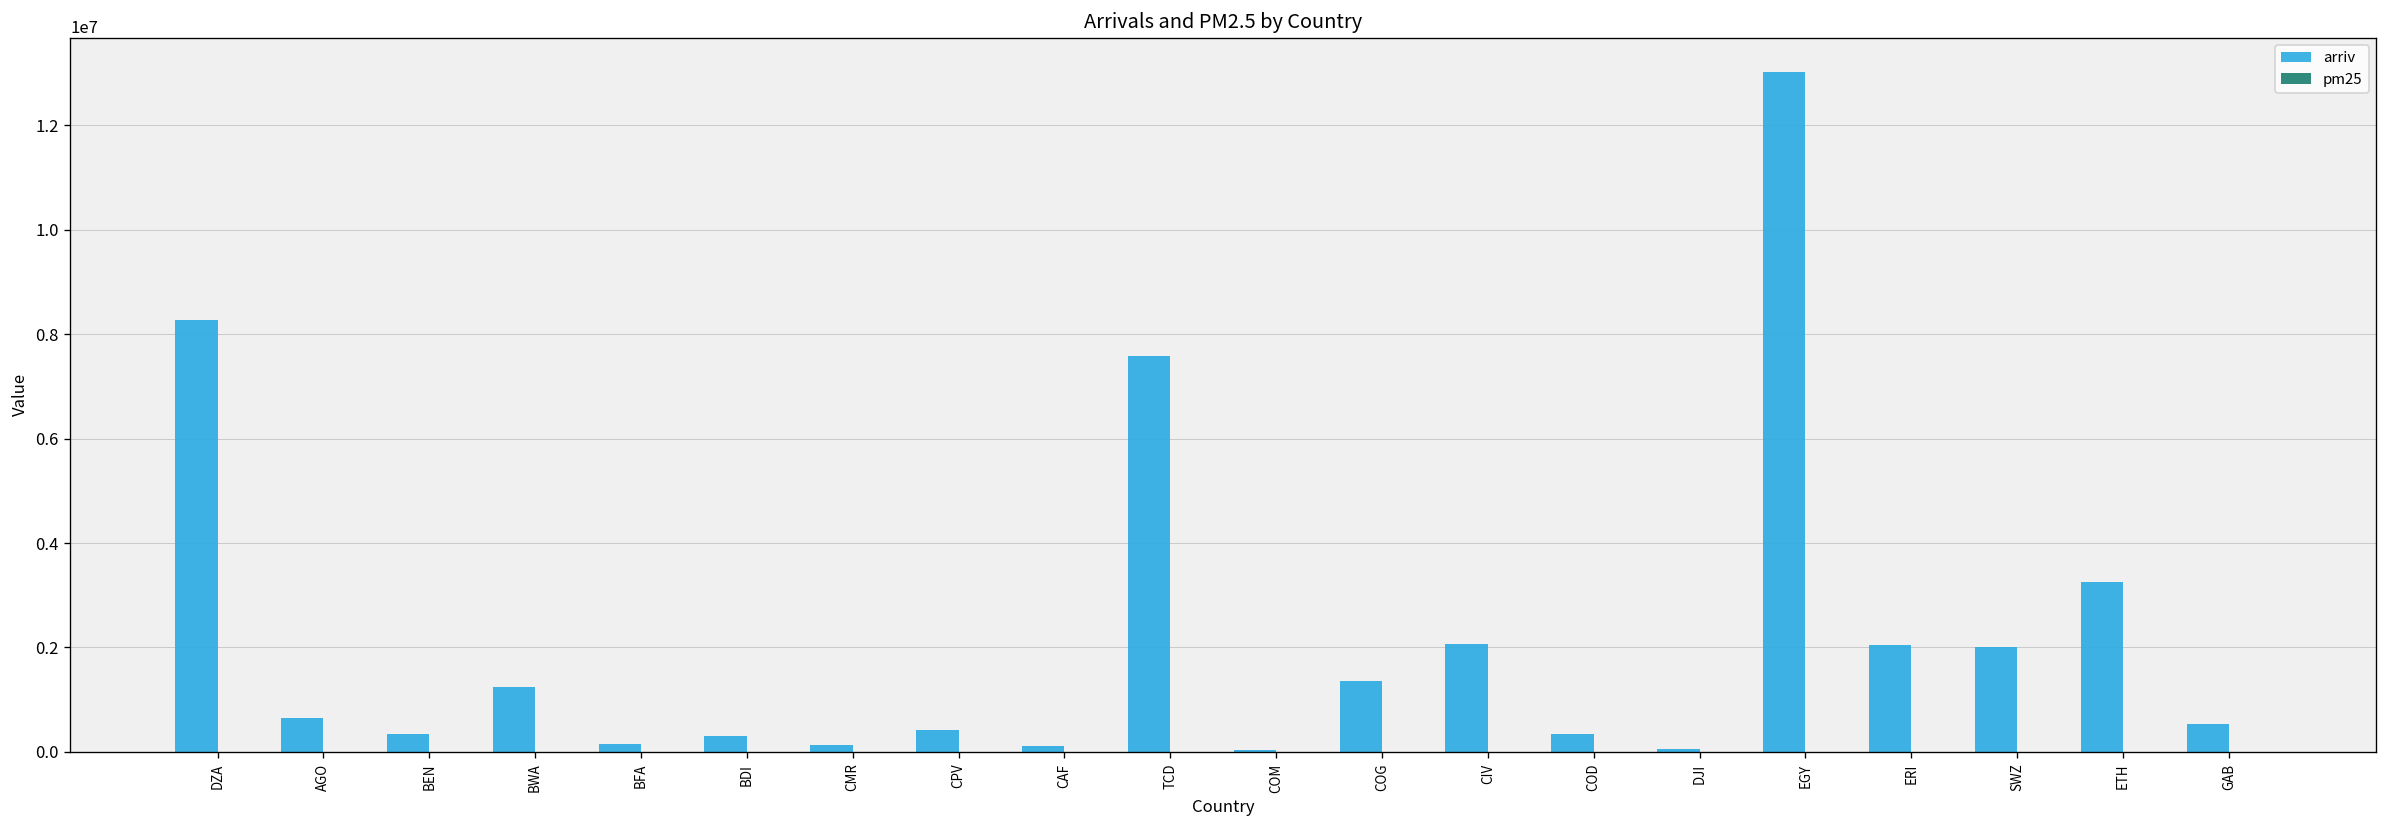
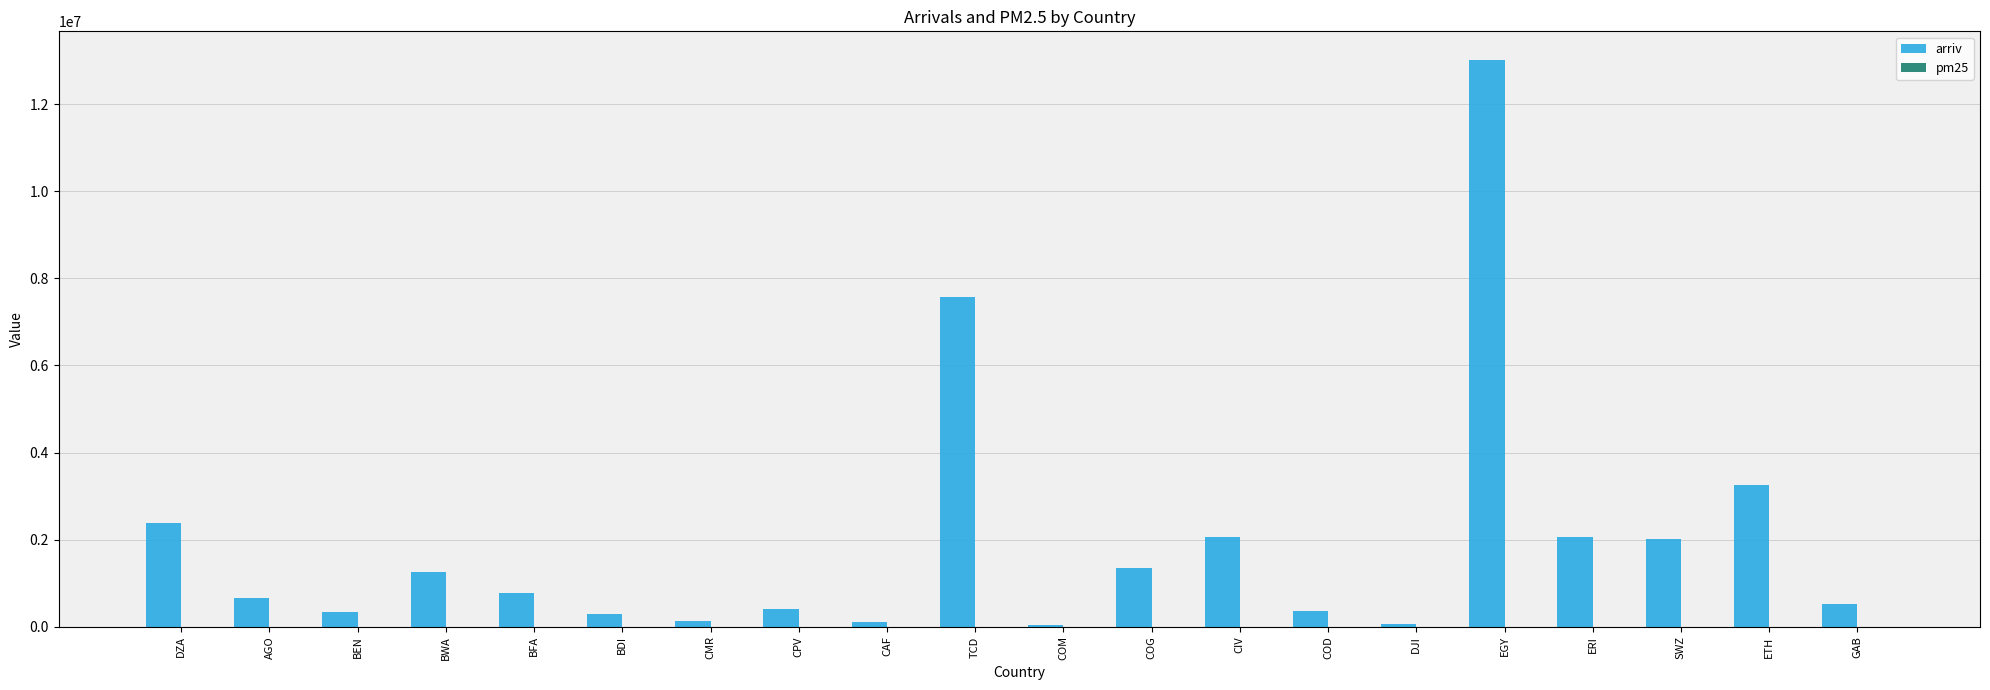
arriv, DZA: 8300000 -> 2400000
arriv, BFA: 100000 -> 800000
